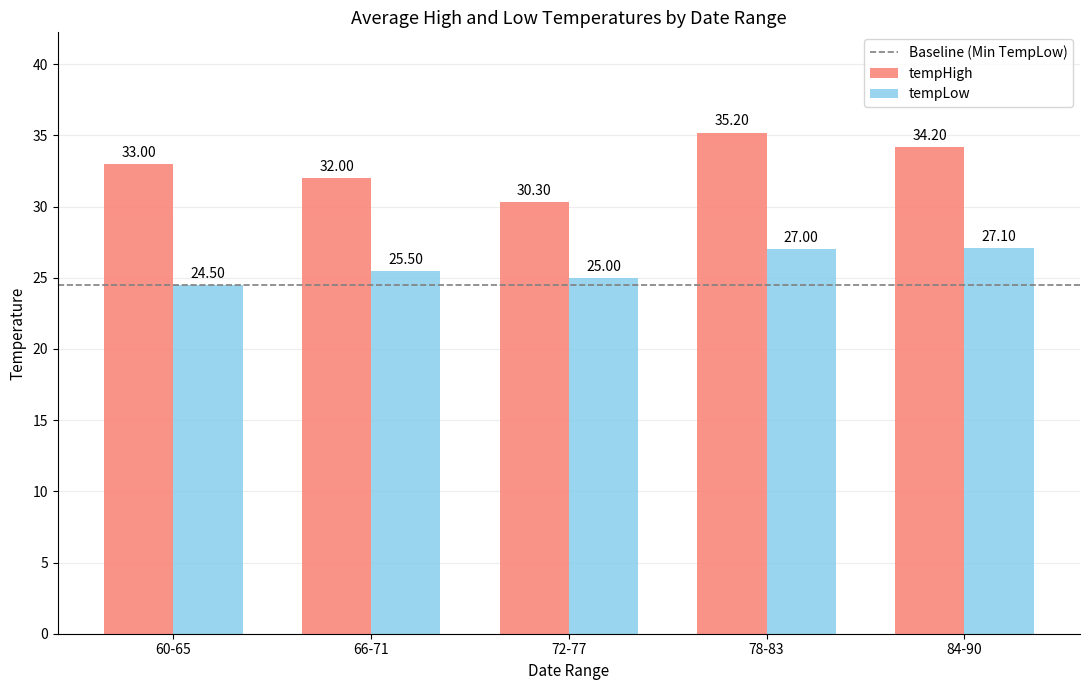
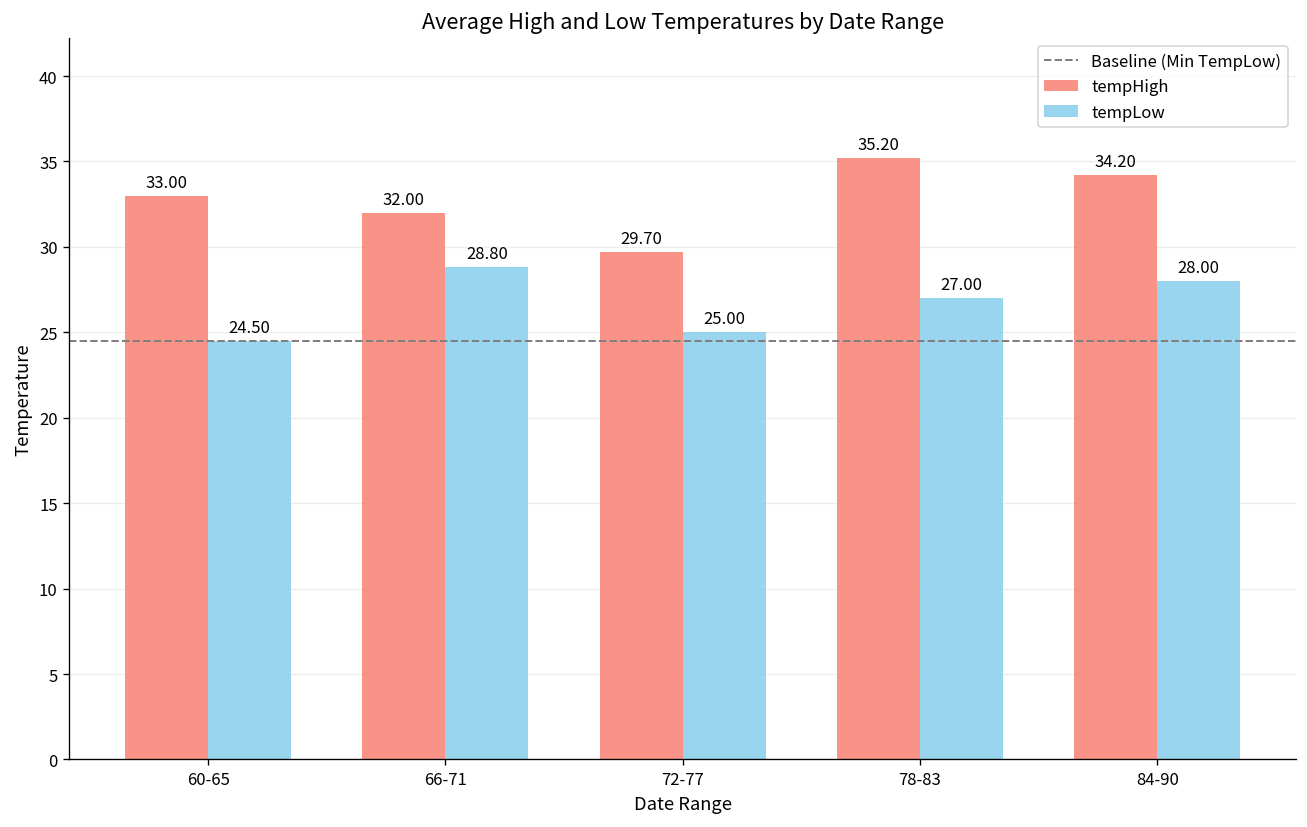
tempLow, 66-71: 25.50 -> 28.80
tempHigh, 72-77: 30.30 -> 29.70
tempLow, 84-90: 27.10 -> 28.00
